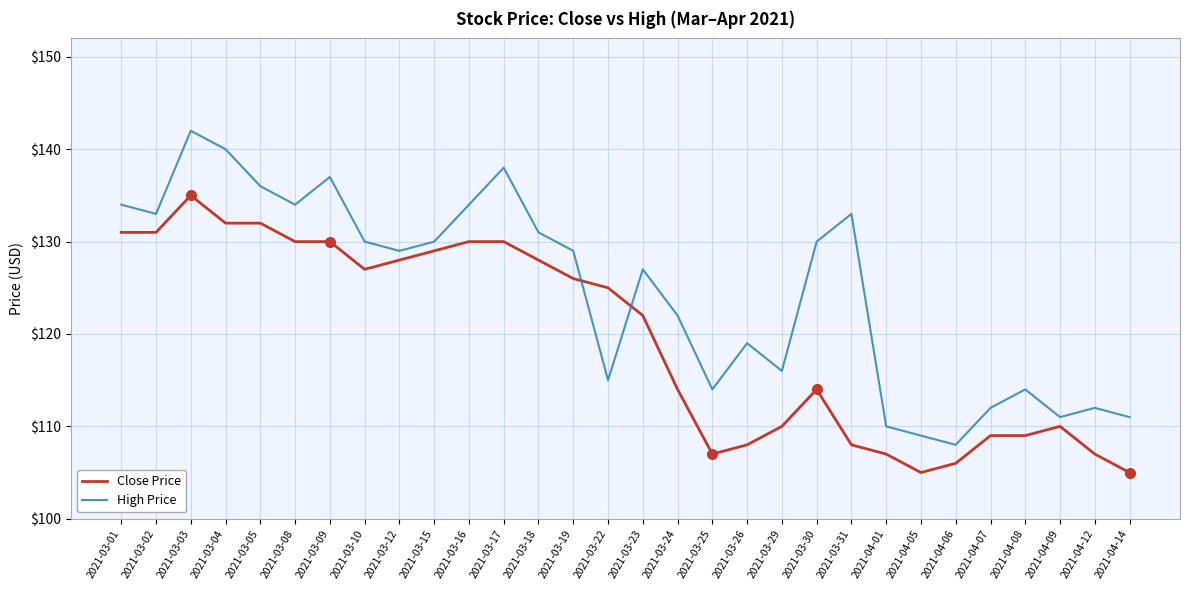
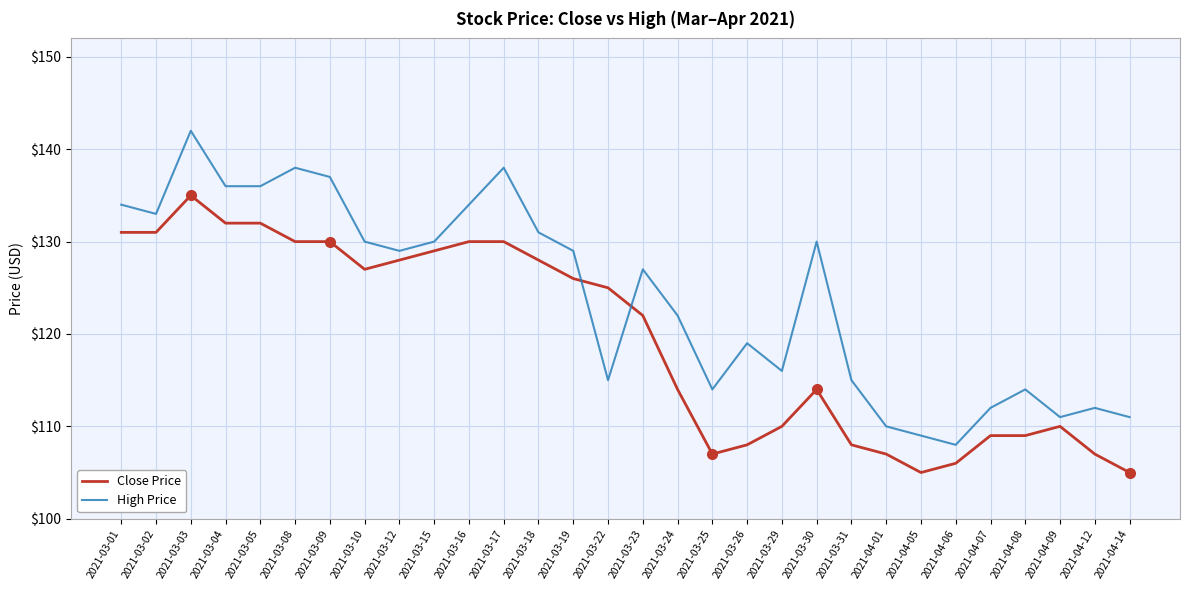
High Price, 2021-03-04: $140 -> $136
High Price, 2021-03-08: $134 -> $138
High Price, 2021-03-31: $133 -> $115
